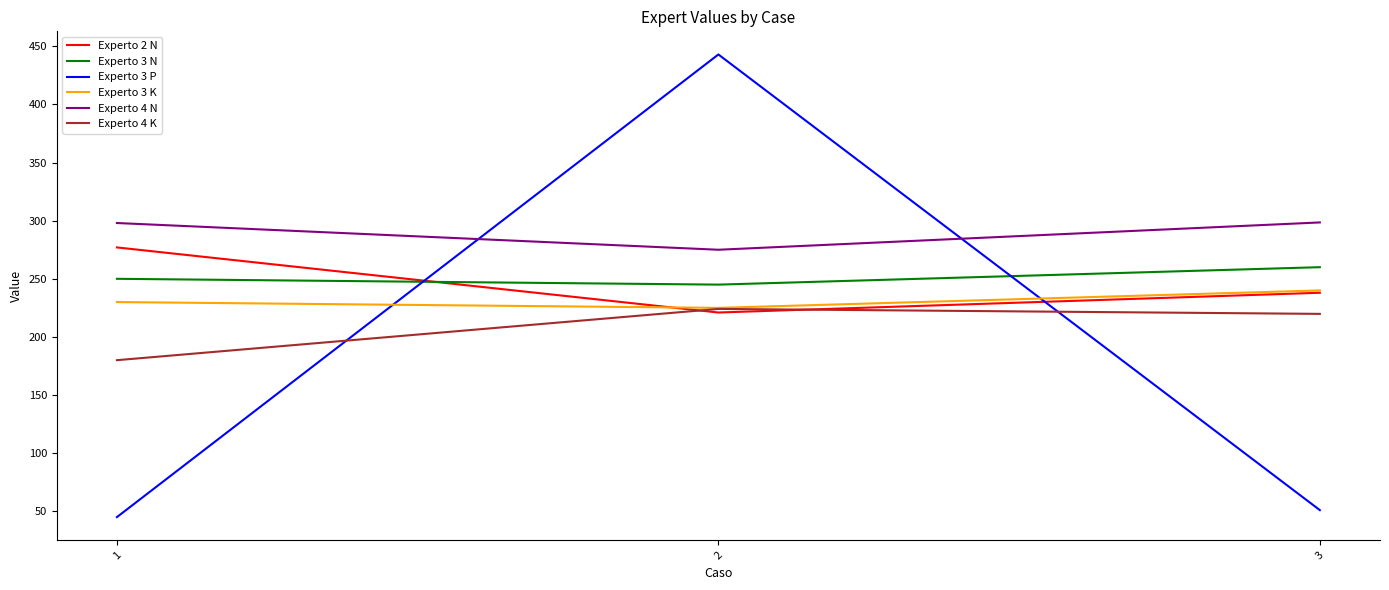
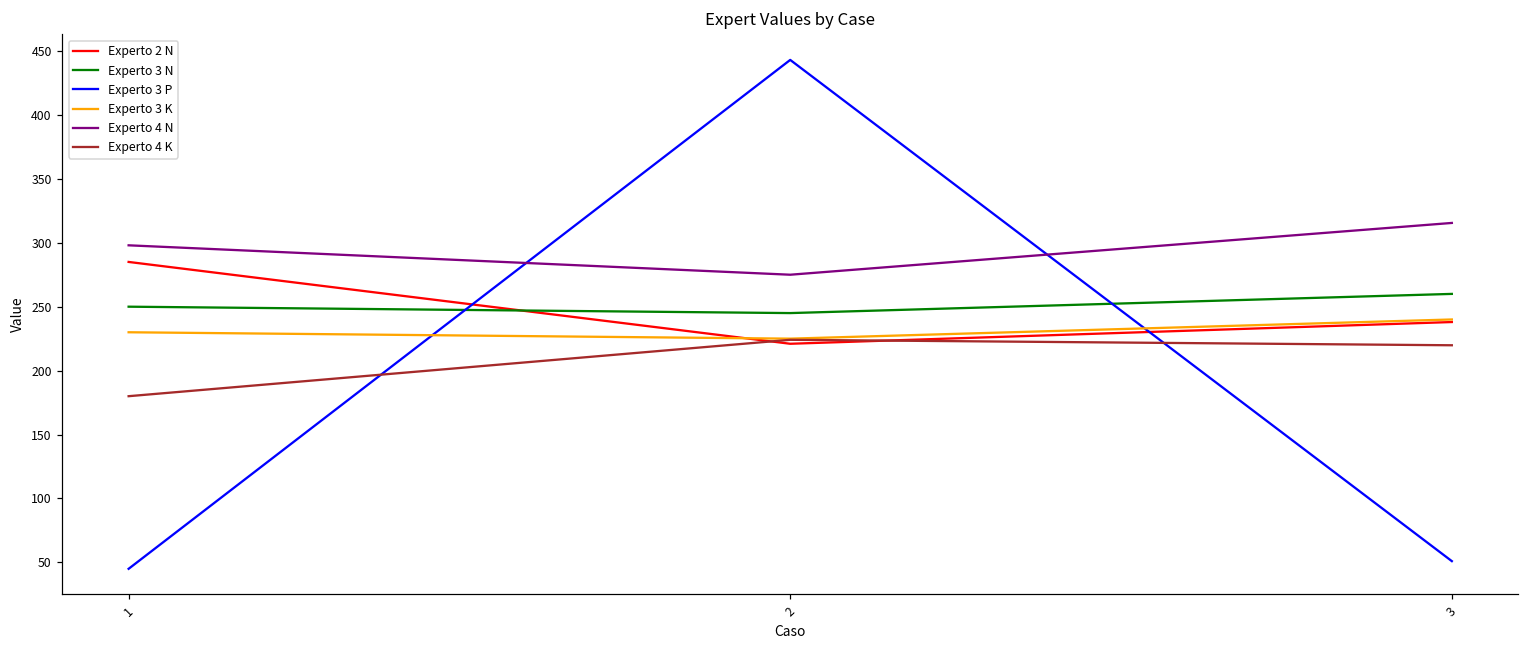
Experto 2 N, 1: 277 -> 285
Experto 4 N, 3: 299 -> 316
